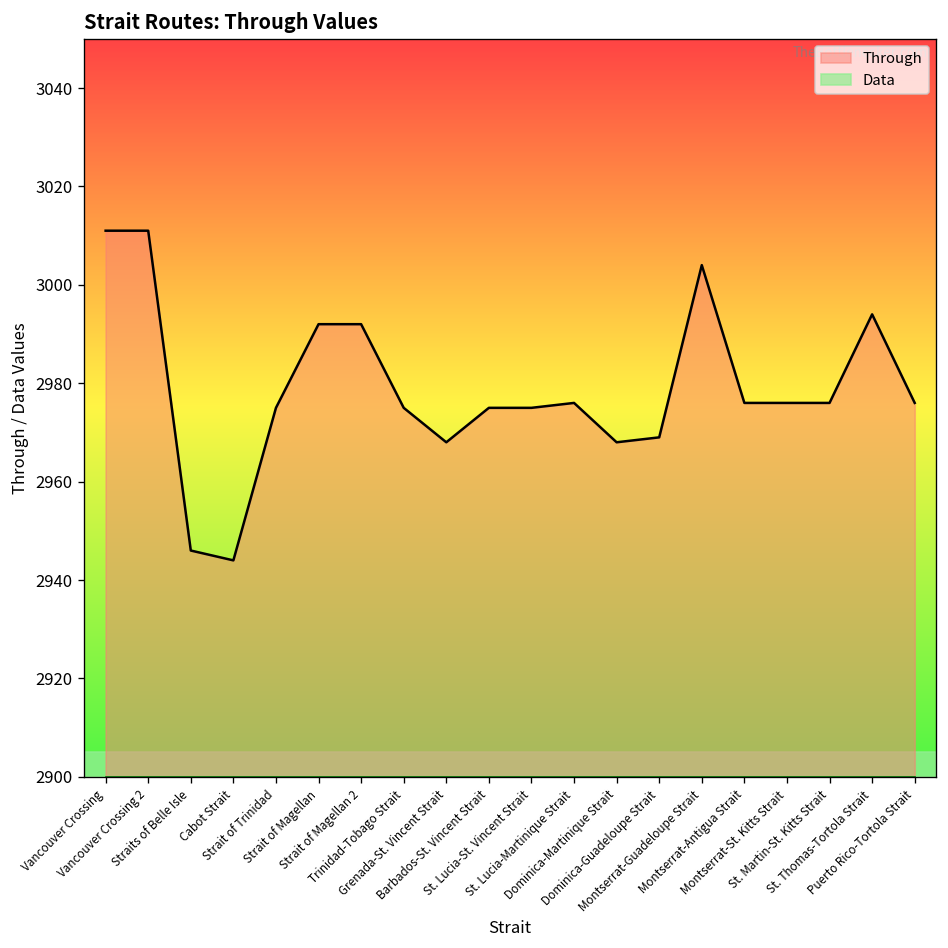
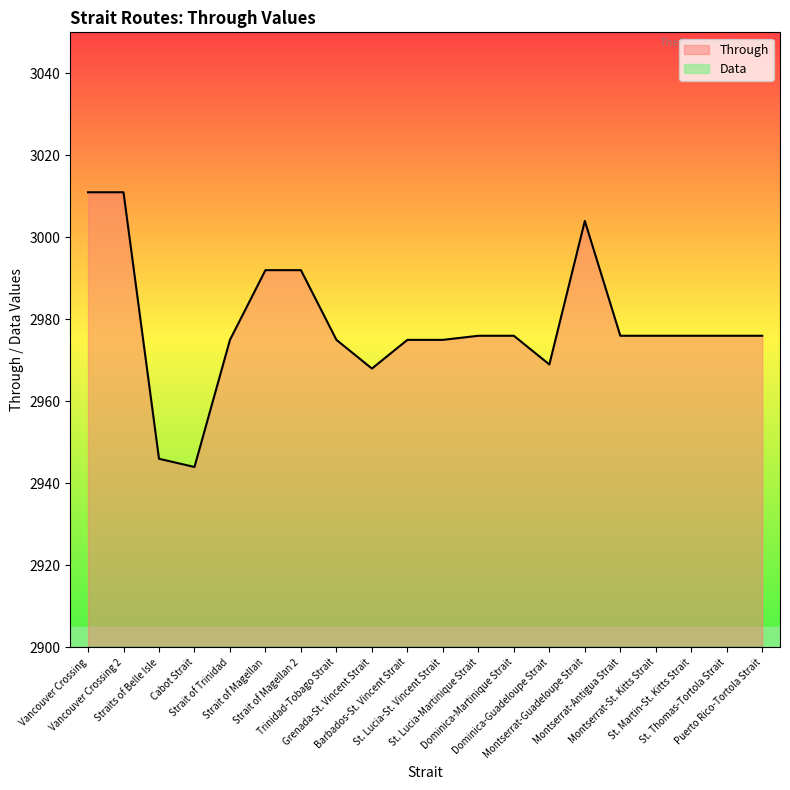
Through, Dominica-Martinique Strait: 2968 -> 2976
Through, St. Thomas-Tortola Strait: 2994 -> 2976
